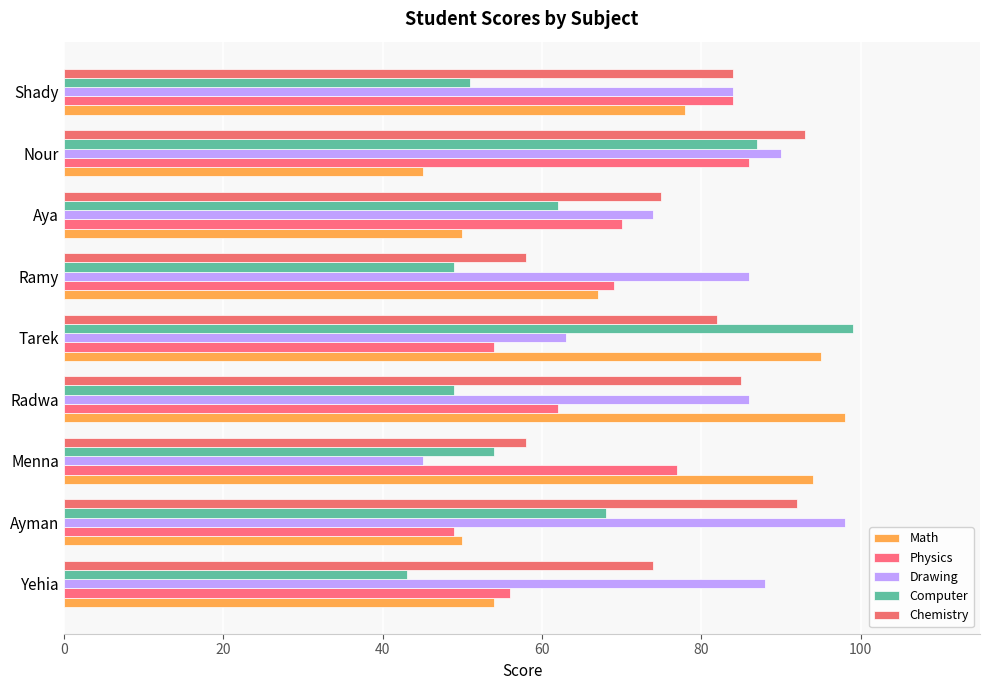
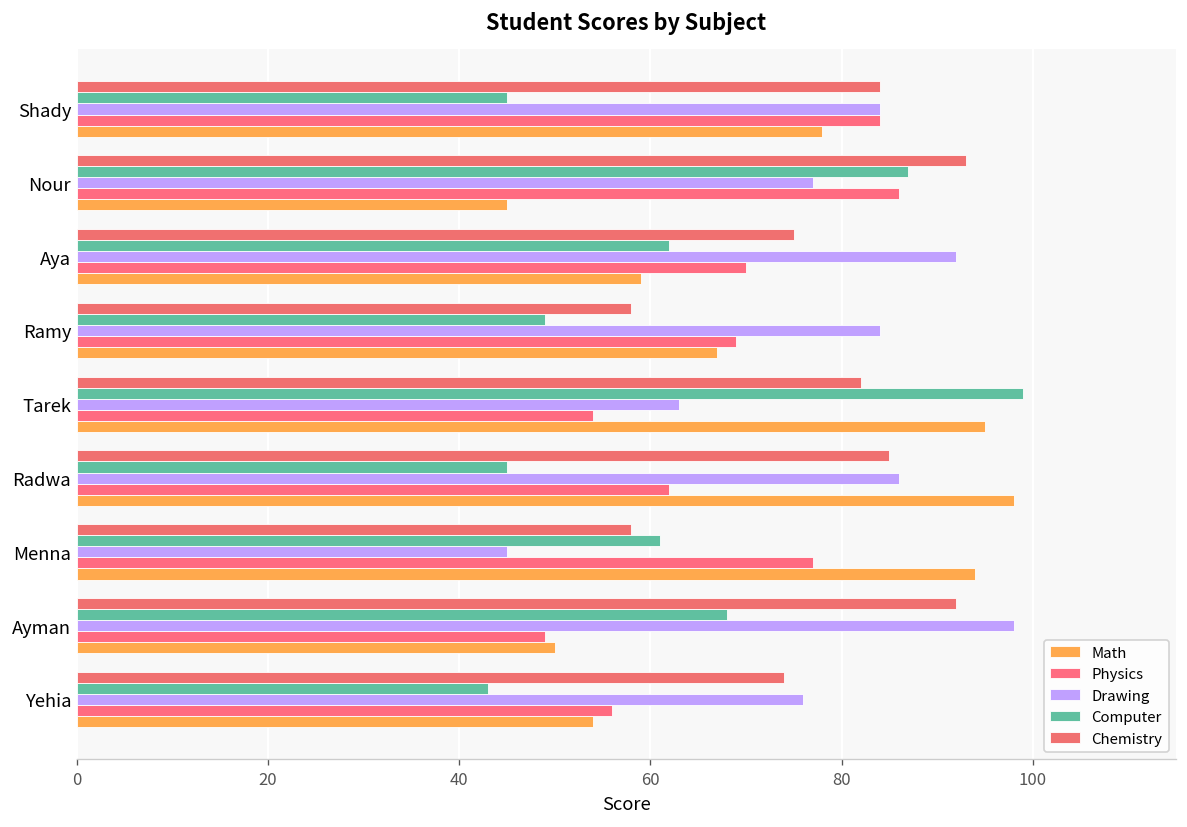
Computer, Shady: 51 -> 45
Drawing, Nour: 90 -> 77
Drawing, Aya: 74 -> 92
Math, Aya: 50 -> 59
Drawing, Ramy: 86 -> 84
Computer, Radwa: 49 -> 45
Computer, Menna: 54 -> 61
Drawing, Yehia: 88 -> 76
